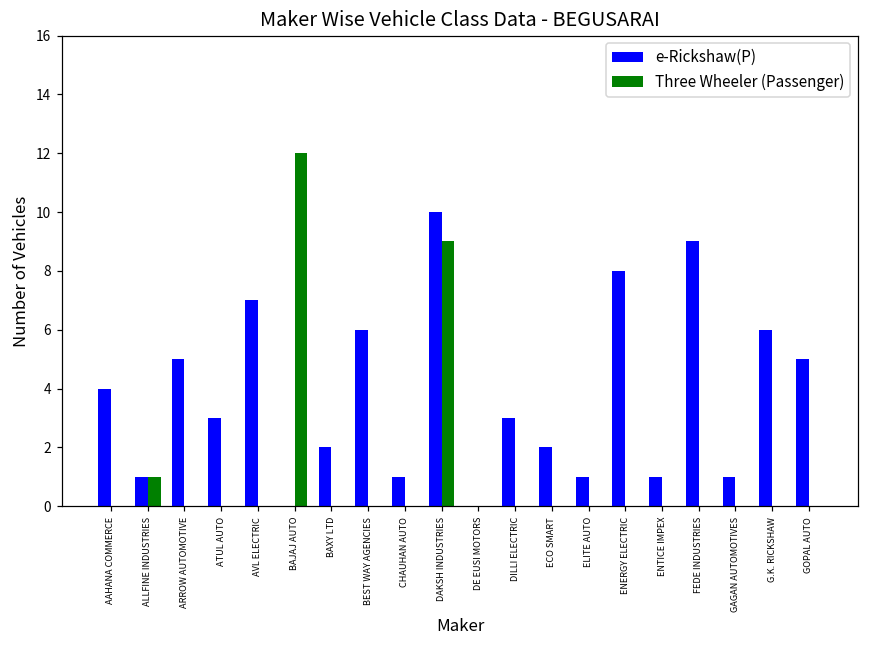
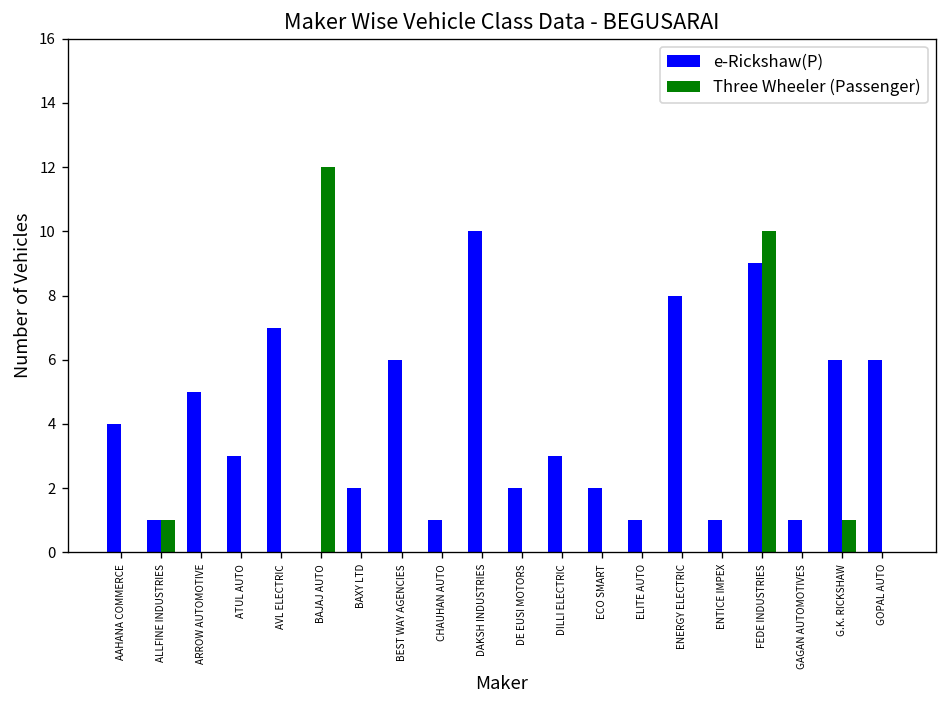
Three Wheeler (Passenger), DAKSH INDUSTRIES: 9 -> 0
e-Rickshaw(P), DE EUSI MOTORS: 0 -> 2
Three Wheeler (Passenger), FEDE INDUSTRIES: 0 -> 10
Three Wheeler (Passenger), G.K. RICKSHAW: 0 -> 1
e-Rickshaw(P), GOPAL AUTO: 5 -> 6
